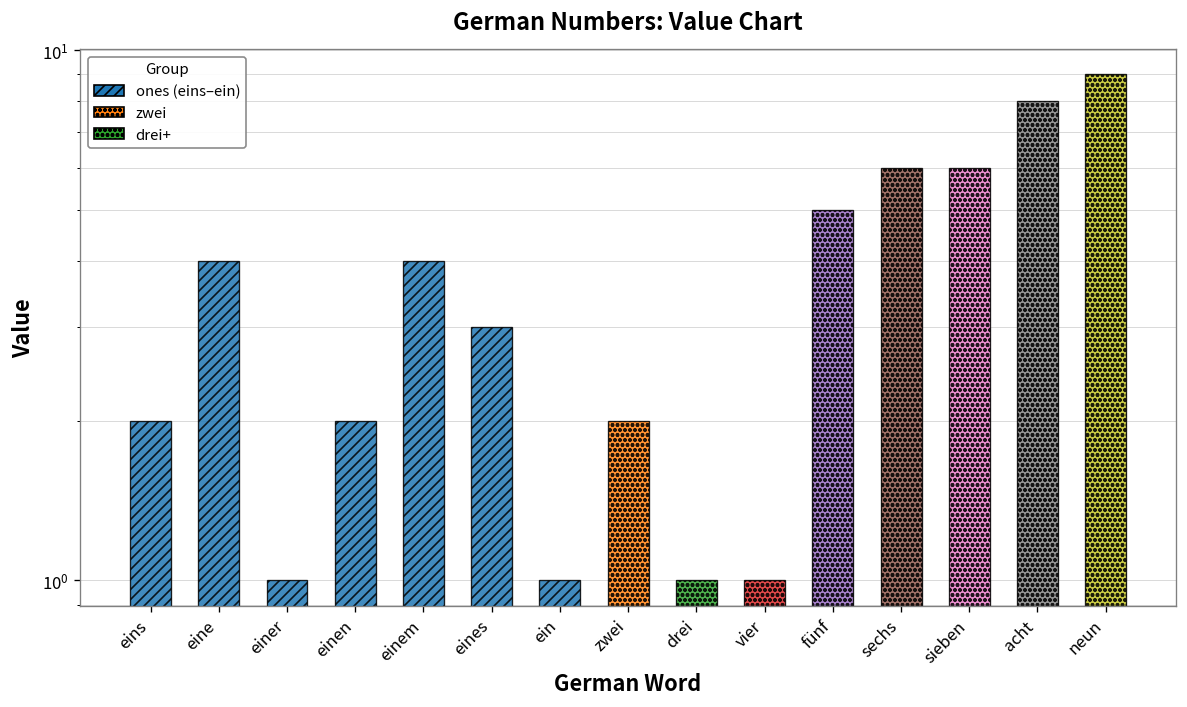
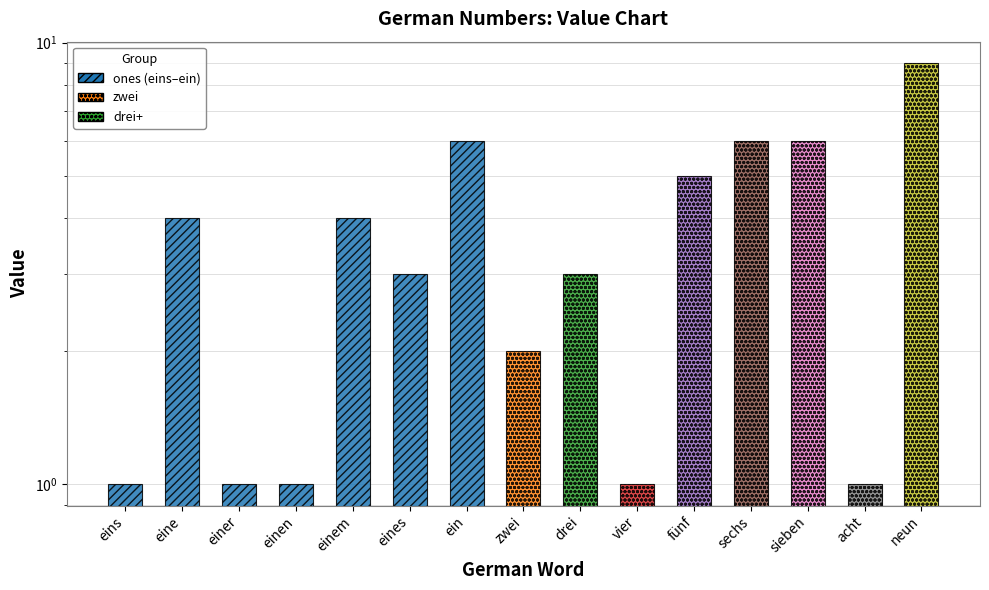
eins: 2 -> 1
einen: 2 -> 1
ein: 1 -> 6
drei: 1 -> 3
acht: 8 -> 1
